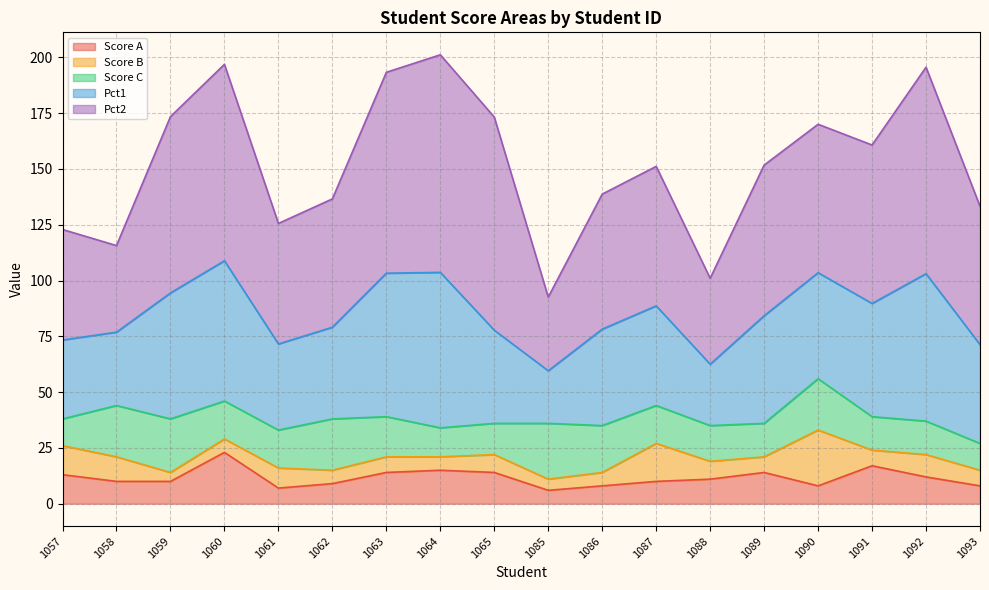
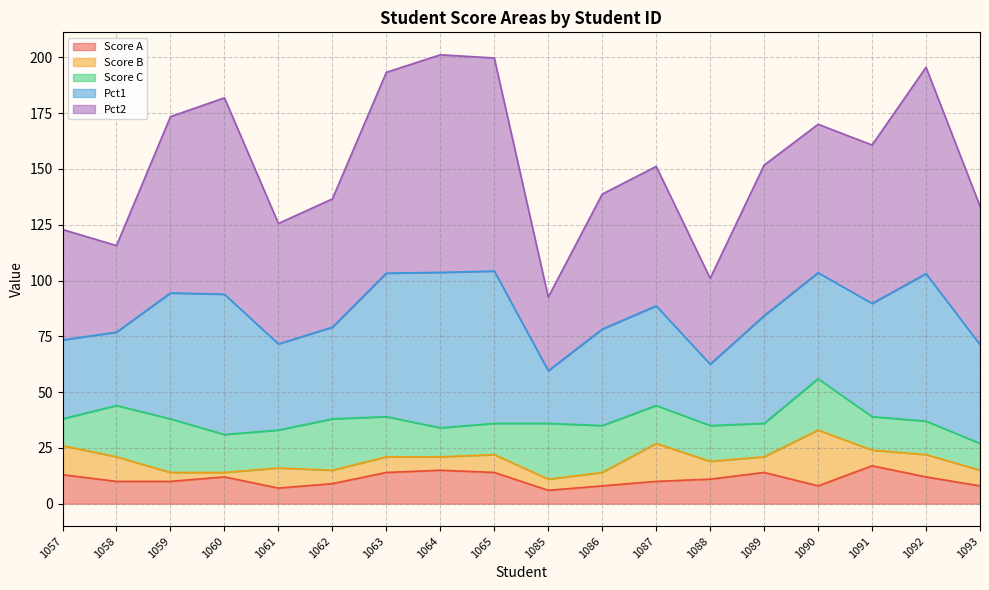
Score A, 1060: 23 -> 12
Score B, 1060: 6 -> 2
Pct1, 1065: 42 -> 68
